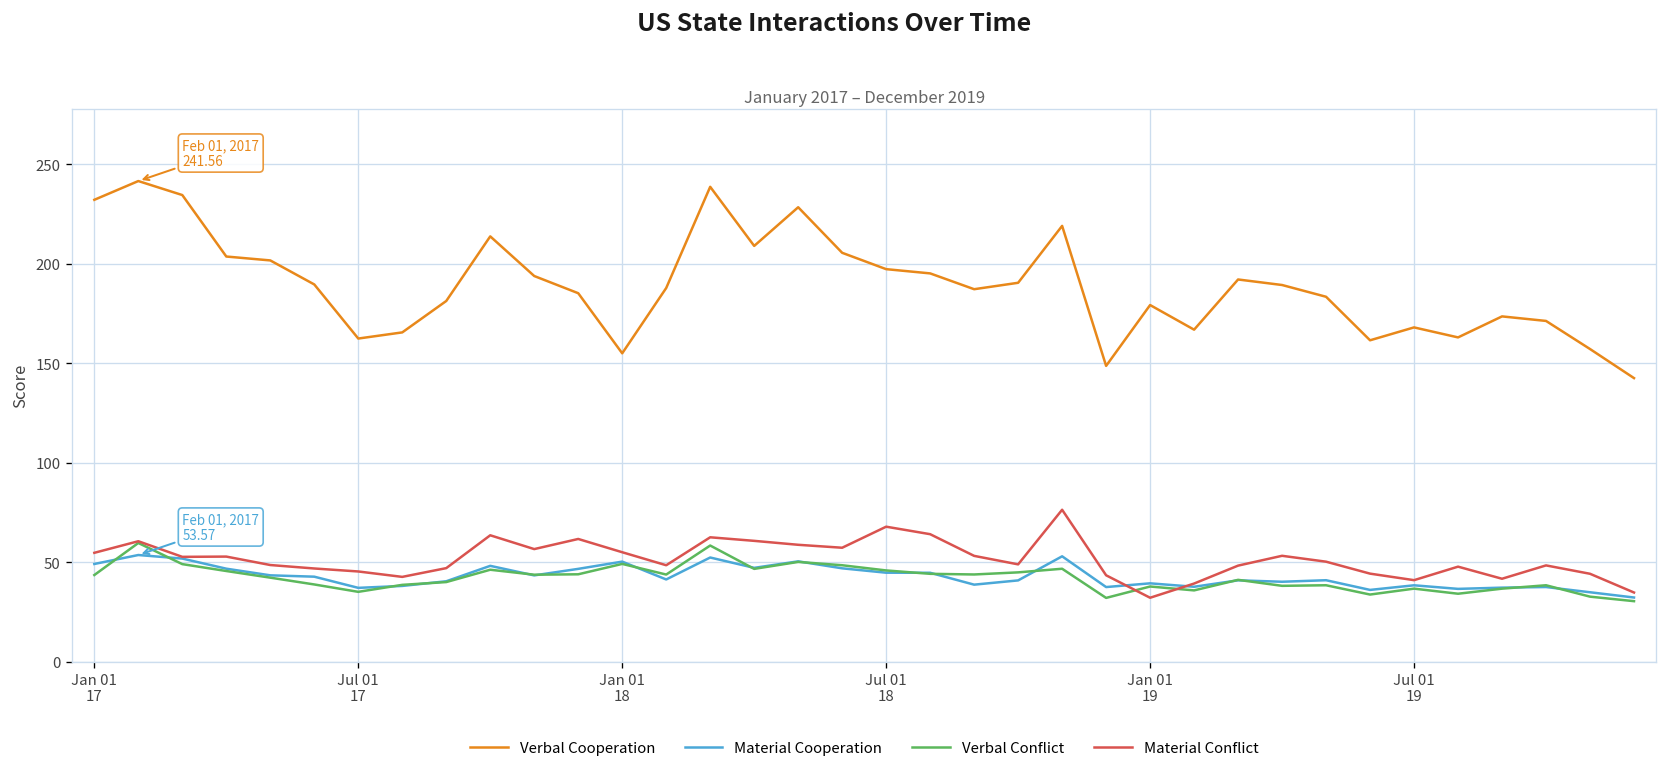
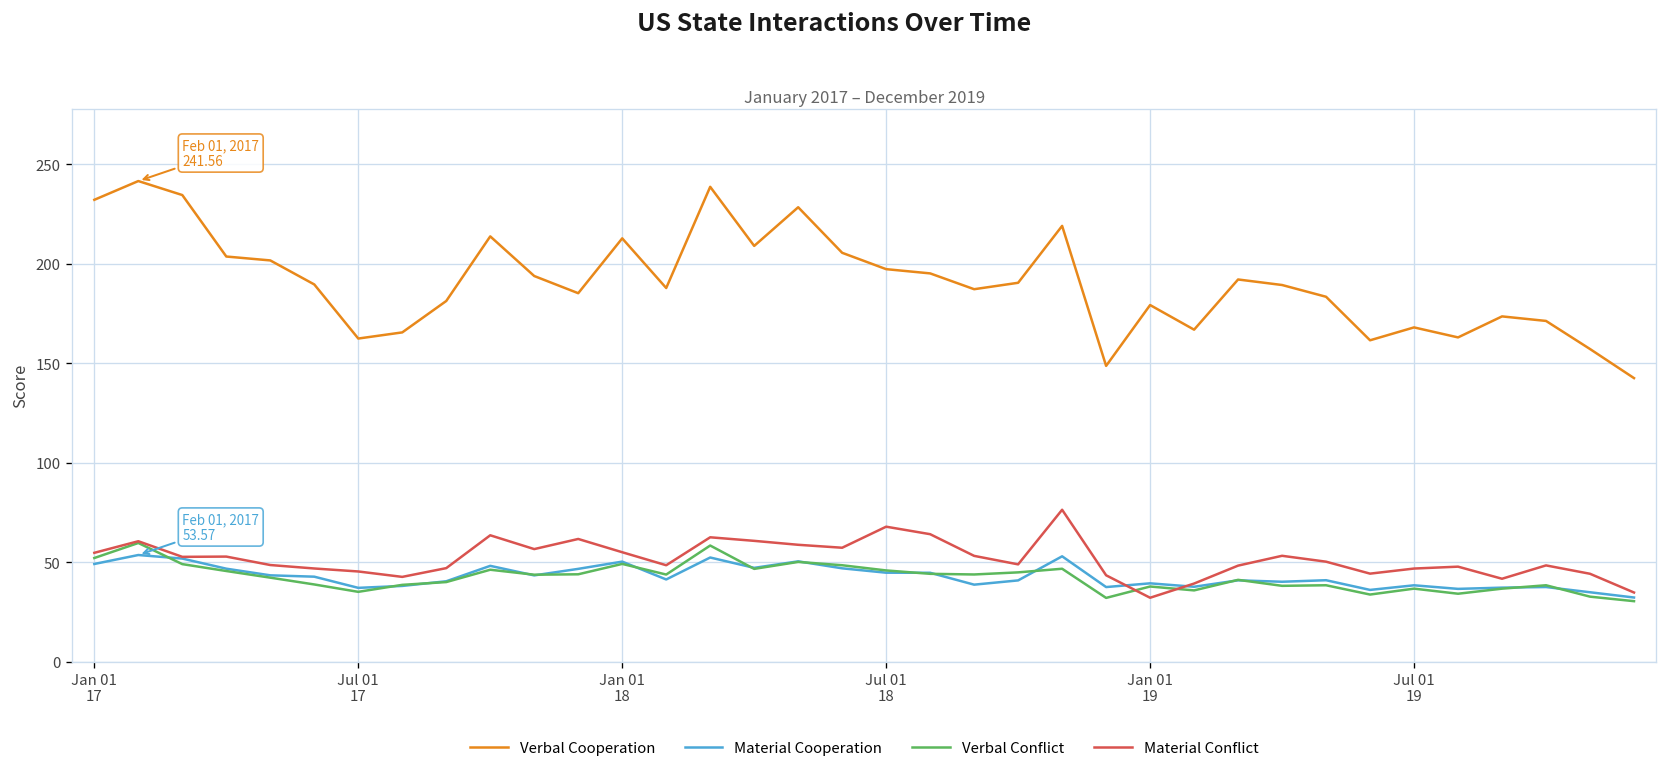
Verbal Conflict, Jan 01 17: 44 -> 52
Verbal Cooperation, Jan 01 18: 155 -> 213
Material Conflict, Jul 01 19: 41 -> 47
